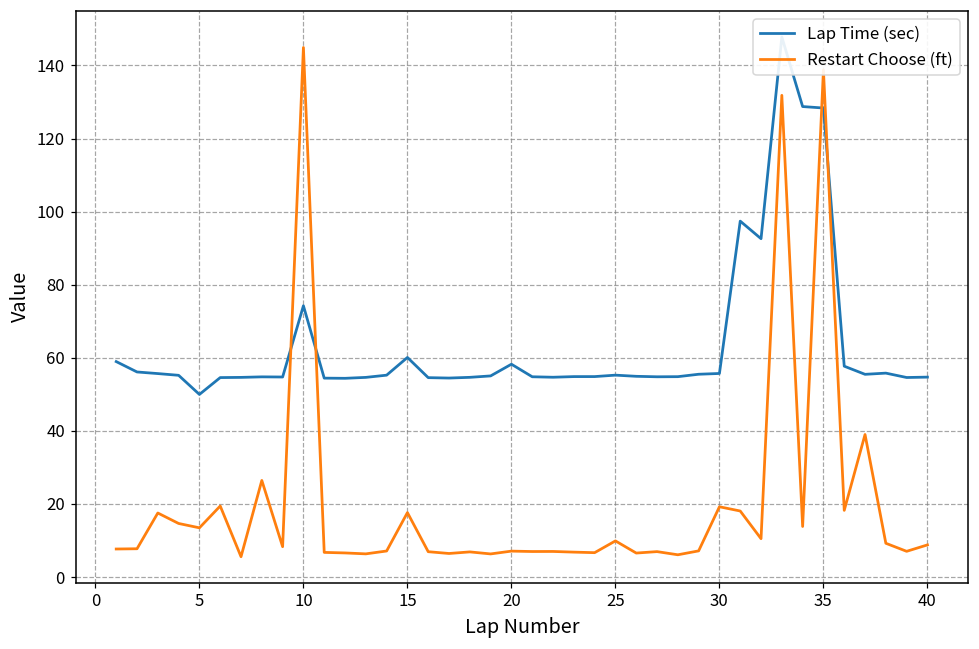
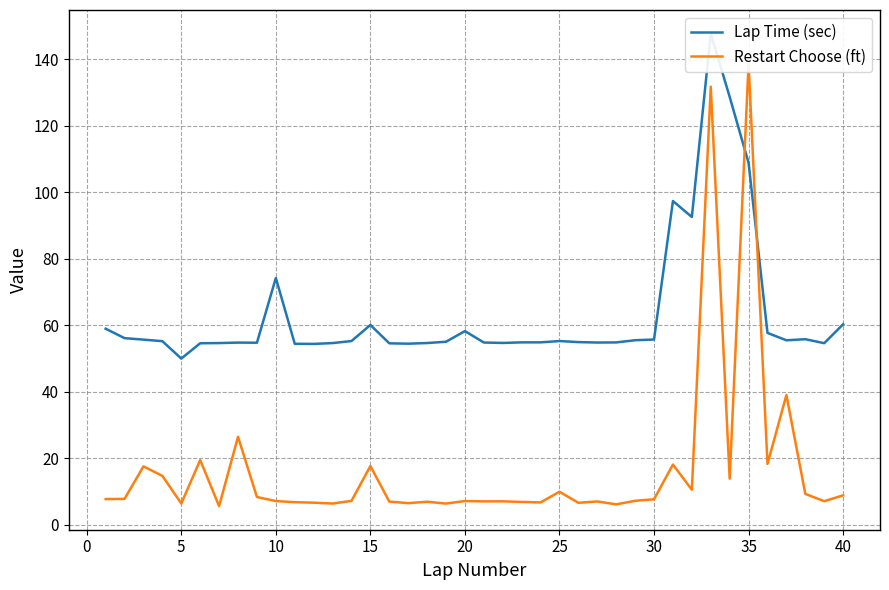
Restart Choose (ft), 5: 13 -> 6
Restart Choose (ft), 10: 145 -> 7
Restart Choose (ft), 30: 19 -> 8
Lap Time (sec), 35: 128 -> 109
Lap Time (sec), 40: 55 -> 60
